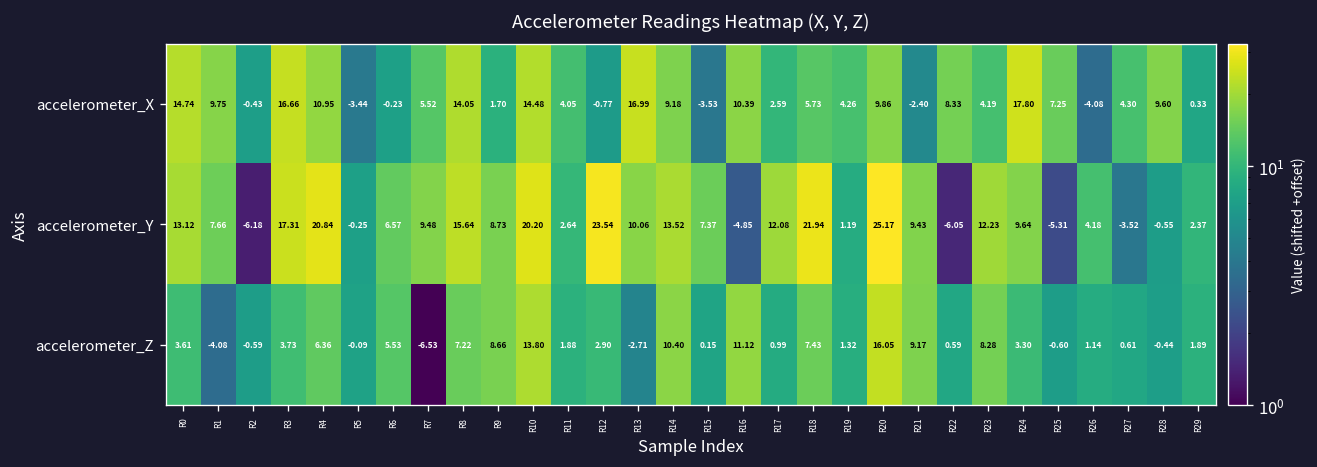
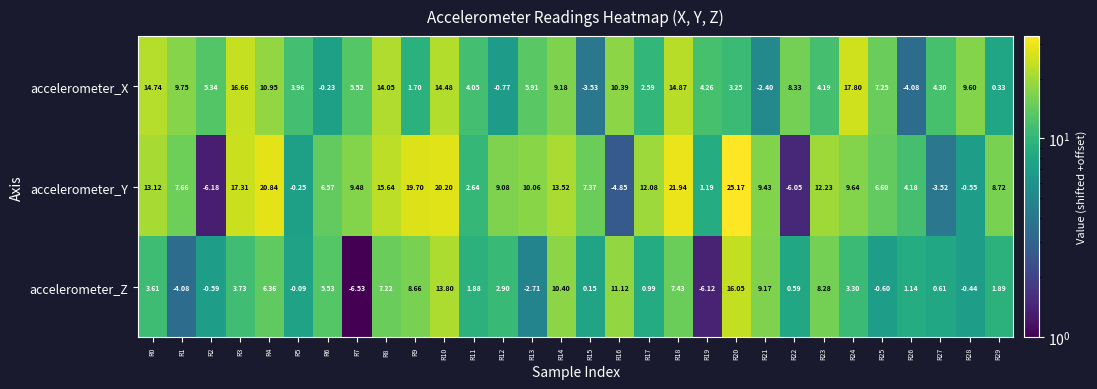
accelerometer_X, R2: -0.43 -> 5.34
accelerometer_X, R5: -3.44 -> 3.96
accelerometer_X, R13: 16.99 -> 5.91
accelerometer_X, R18: 5.73 -> 14.87
accelerometer_X, R20: 9.86 -> 3.25
accelerometer_Y, R9: 8.73 -> 19.70
accelerometer_Y, R12: 23.54 -> 9.08
accelerometer_Y, R25: -5.31 -> 6.60
accelerometer_Y, R29: 2.37 -> 8.72
accelerometer_Z, R19: 1.32 -> -6.12
